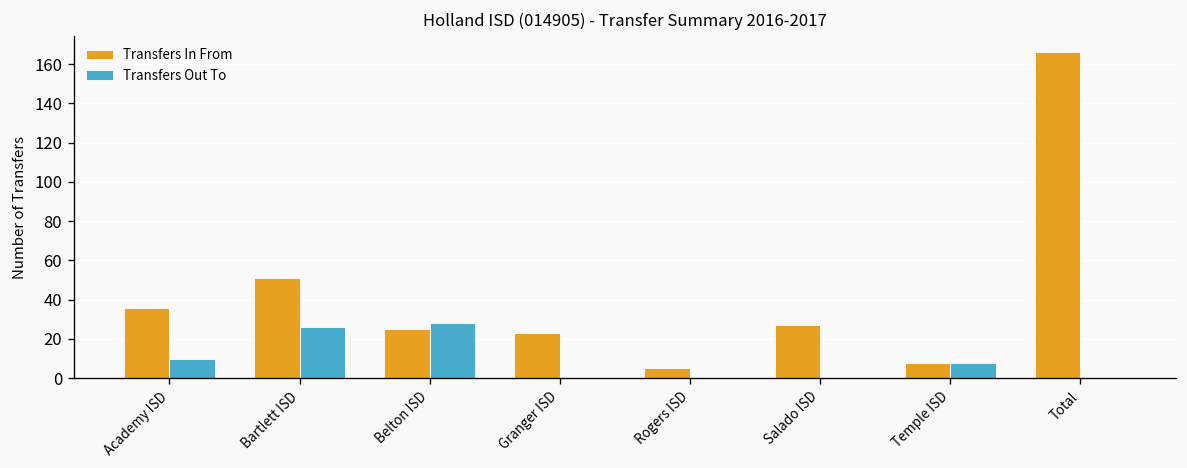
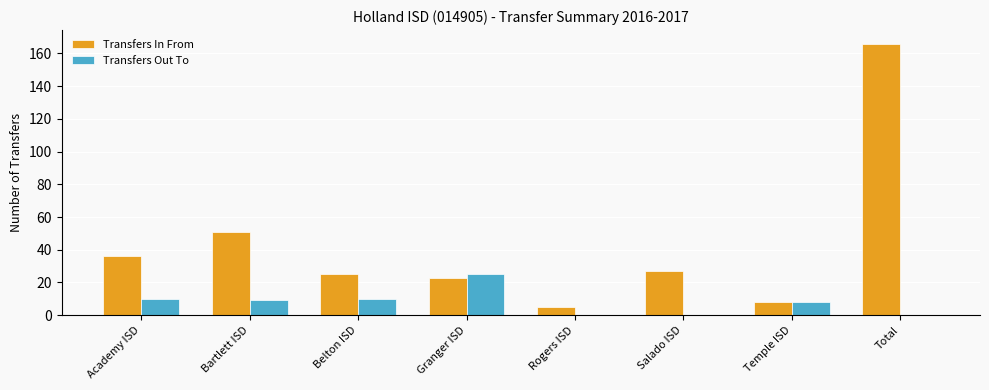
Transfers Out To, Bartlett ISD: 26 -> 9
Transfers Out To, Belton ISD: 28 -> 10
Transfers Out To, Granger ISD: 0 -> 25
